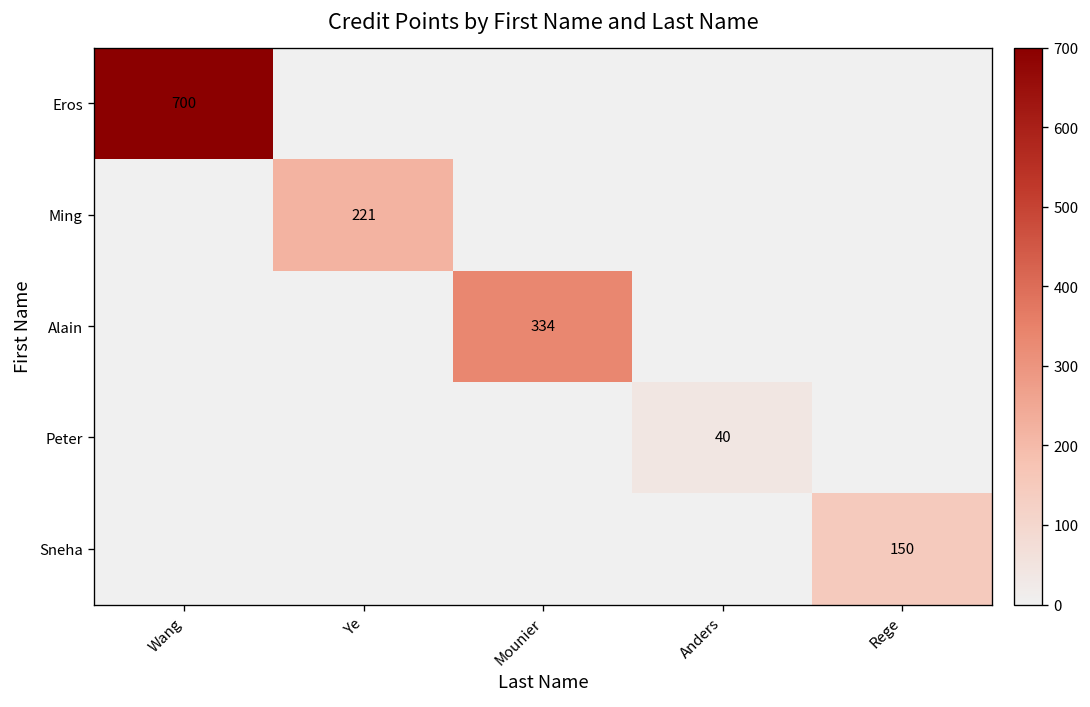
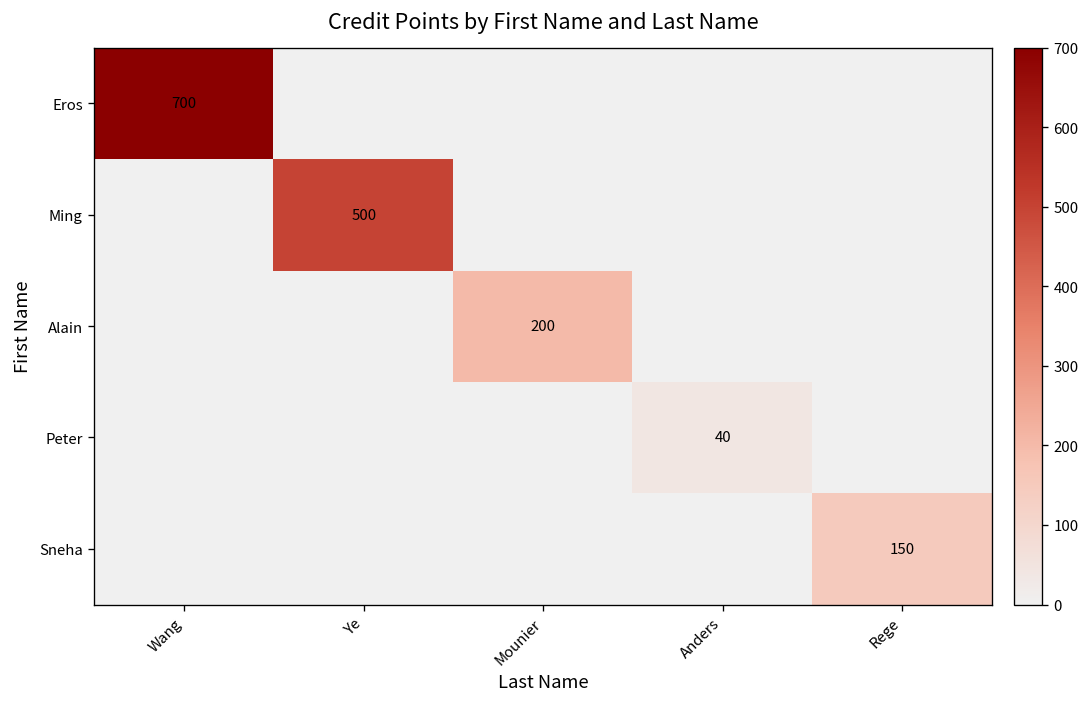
Ming, Ye: 221 -> 500
Alain, Mounier: 334 -> 200
